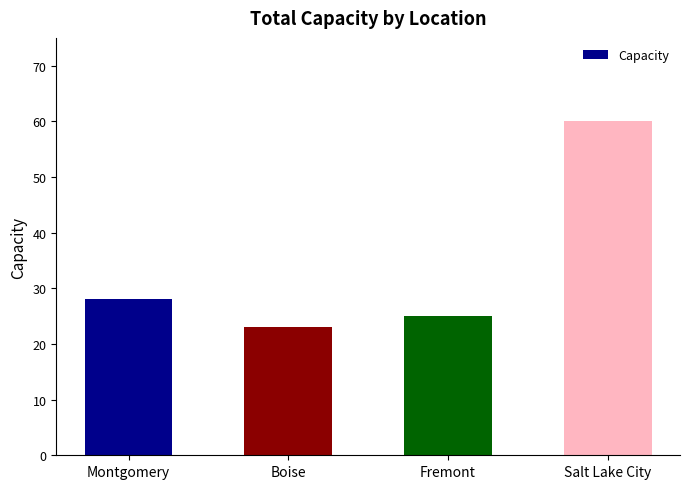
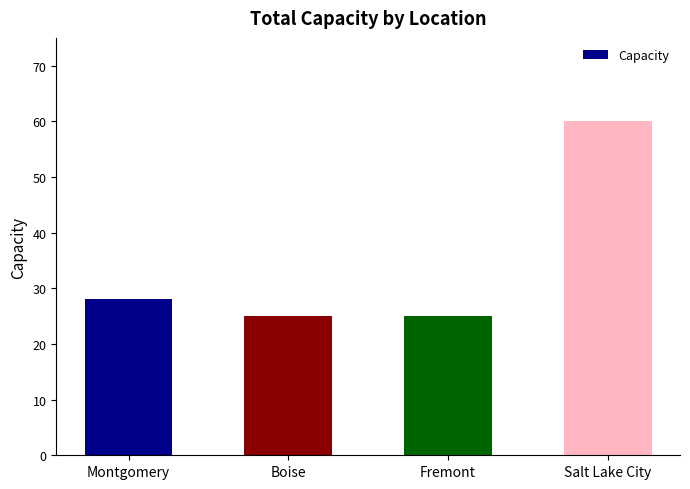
Boise: 23 -> 25
